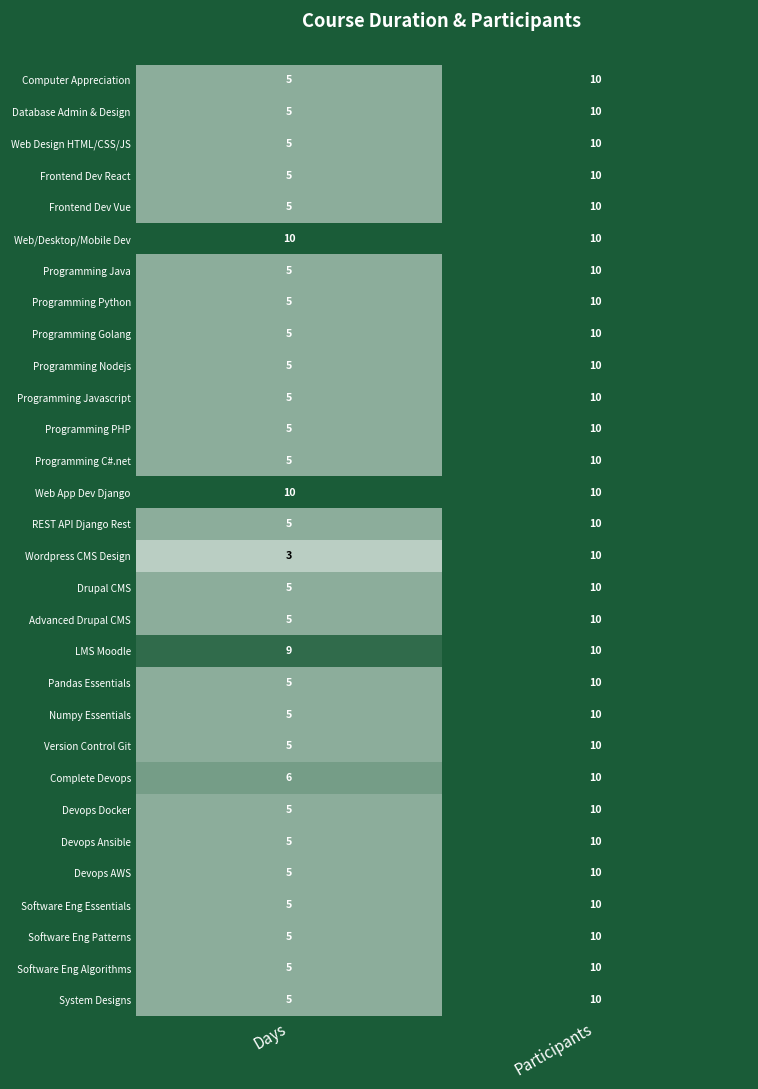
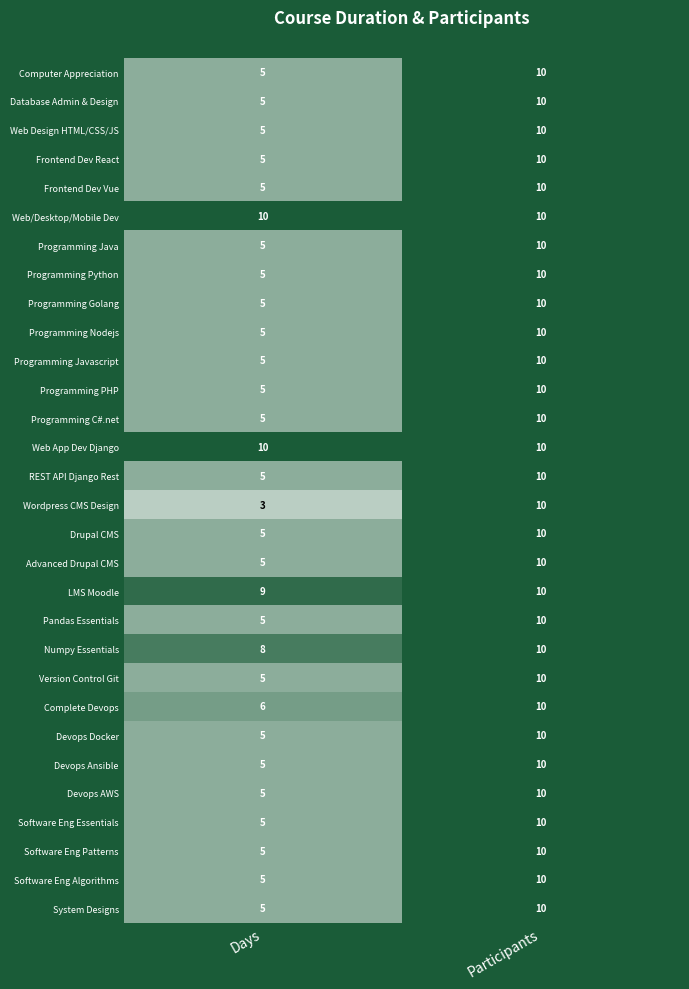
Numpy Essentials, Days: 5 -> 8
